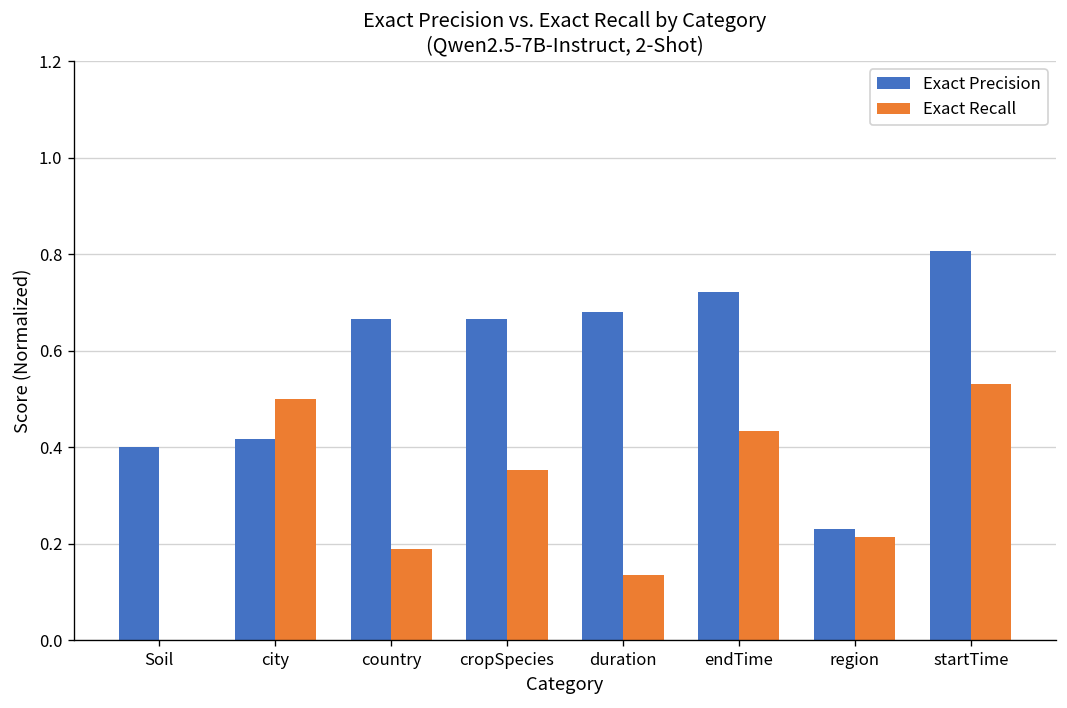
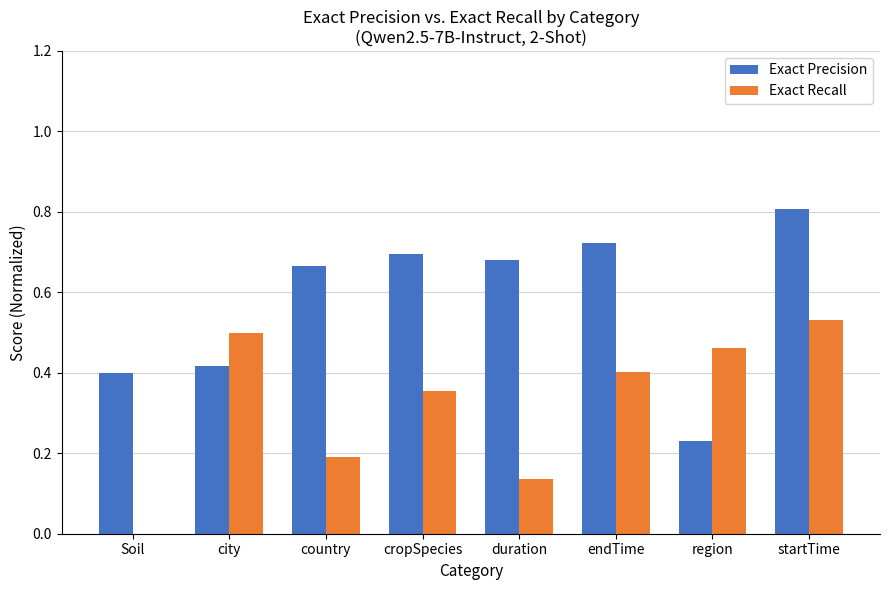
Exact Precision, cropSpecies: 0.66 -> 0.70
Exact Recall, endTime: 0.43 -> 0.40
Exact Recall, region: 0.21 -> 0.46
